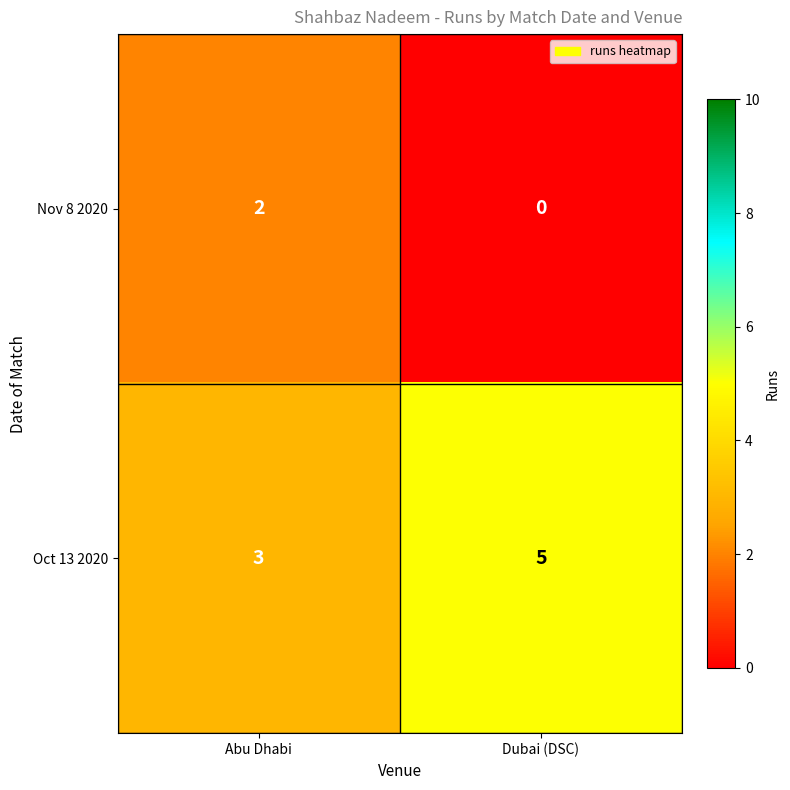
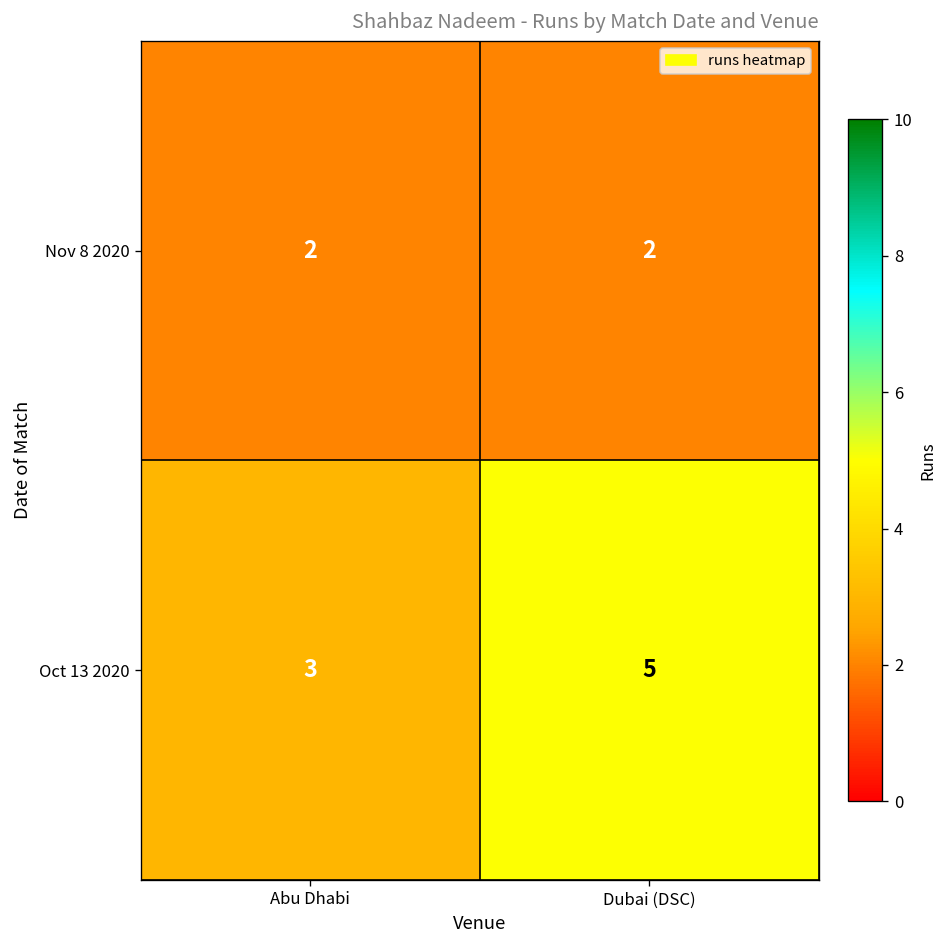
Nov 8 2020, Dubai (DSC): 0 -> 2
